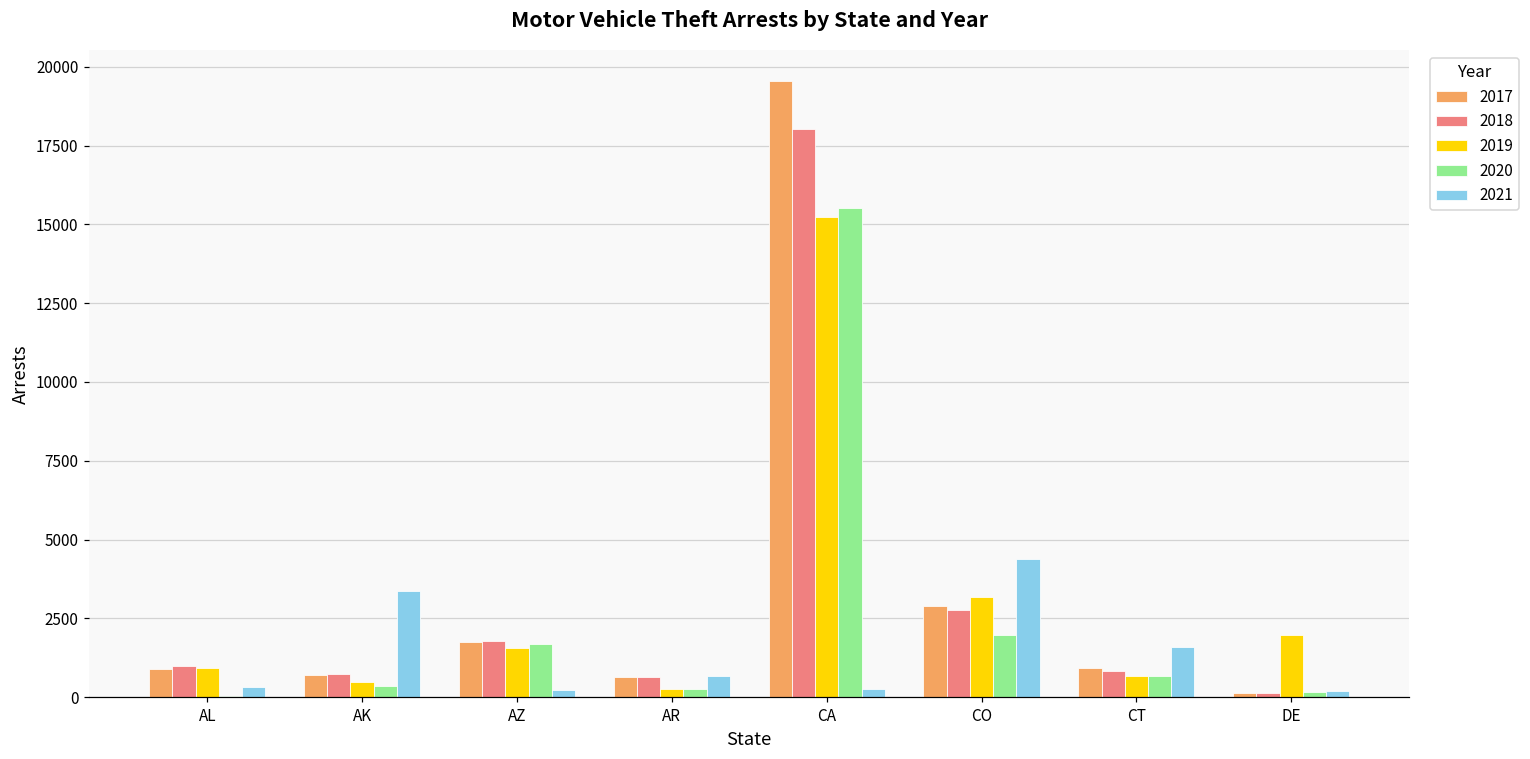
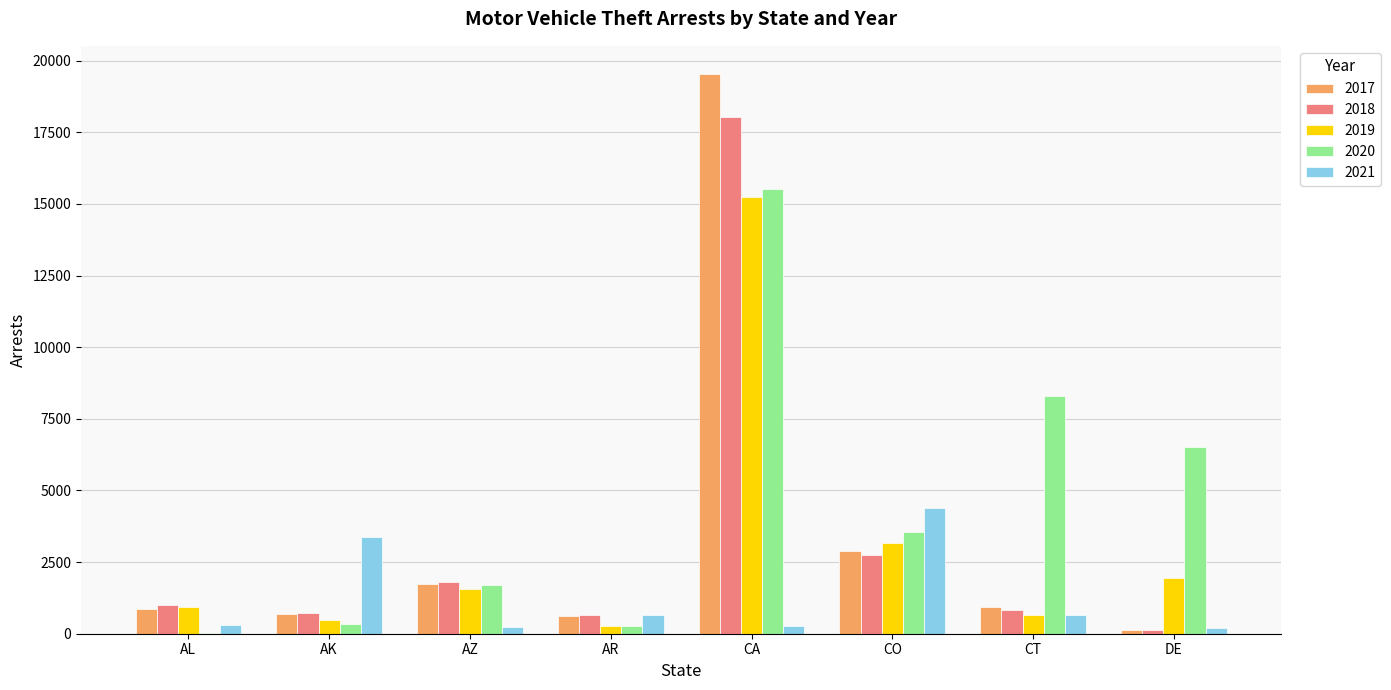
2020, CO: 2000 -> 3600
2020, CT: 700 -> 8300
2021, CT: 1600 -> 700
2020, DE: 200 -> 6500
